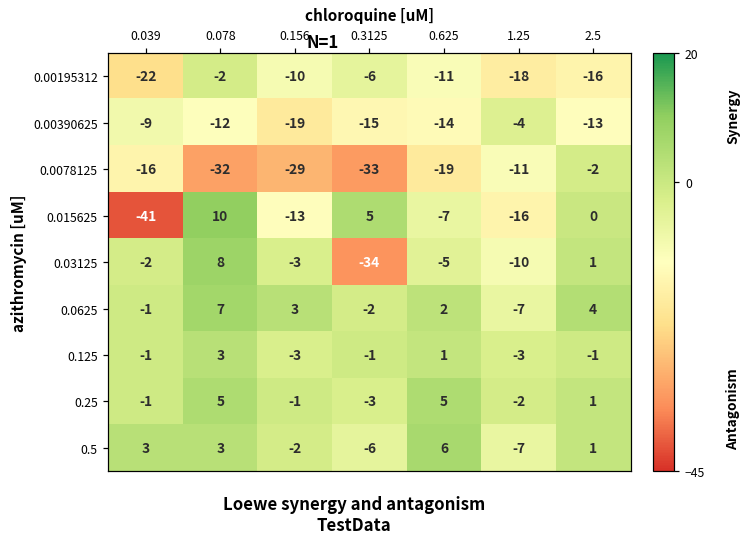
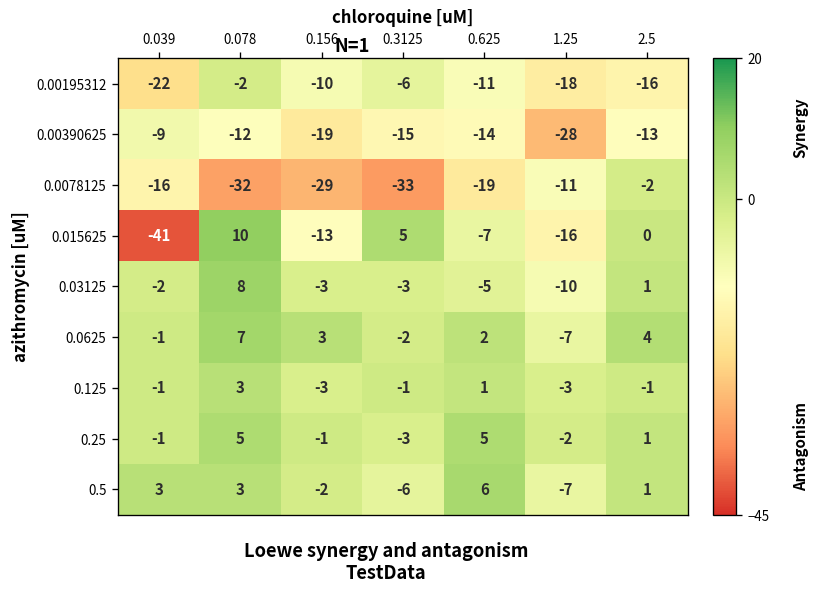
0.00390625, 1.25: -4 -> -28
0.03125, 0.3125: -34 -> -3
